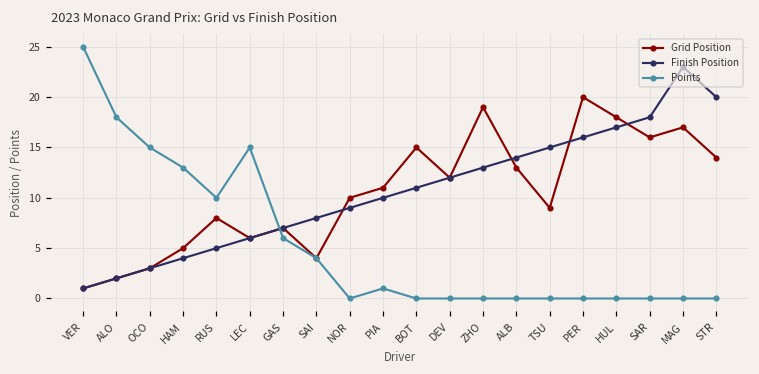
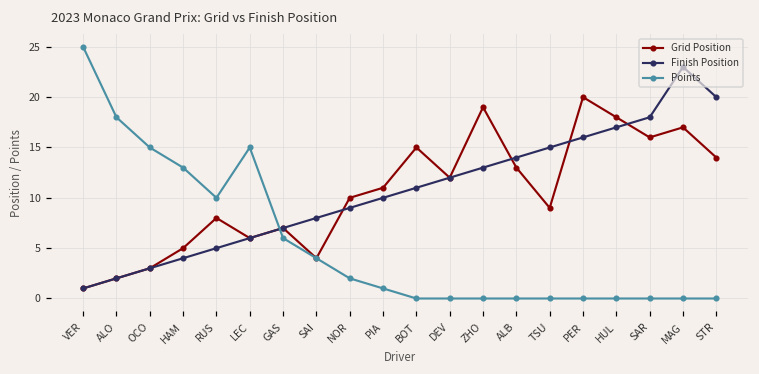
Points, NOR: 0 -> 2
